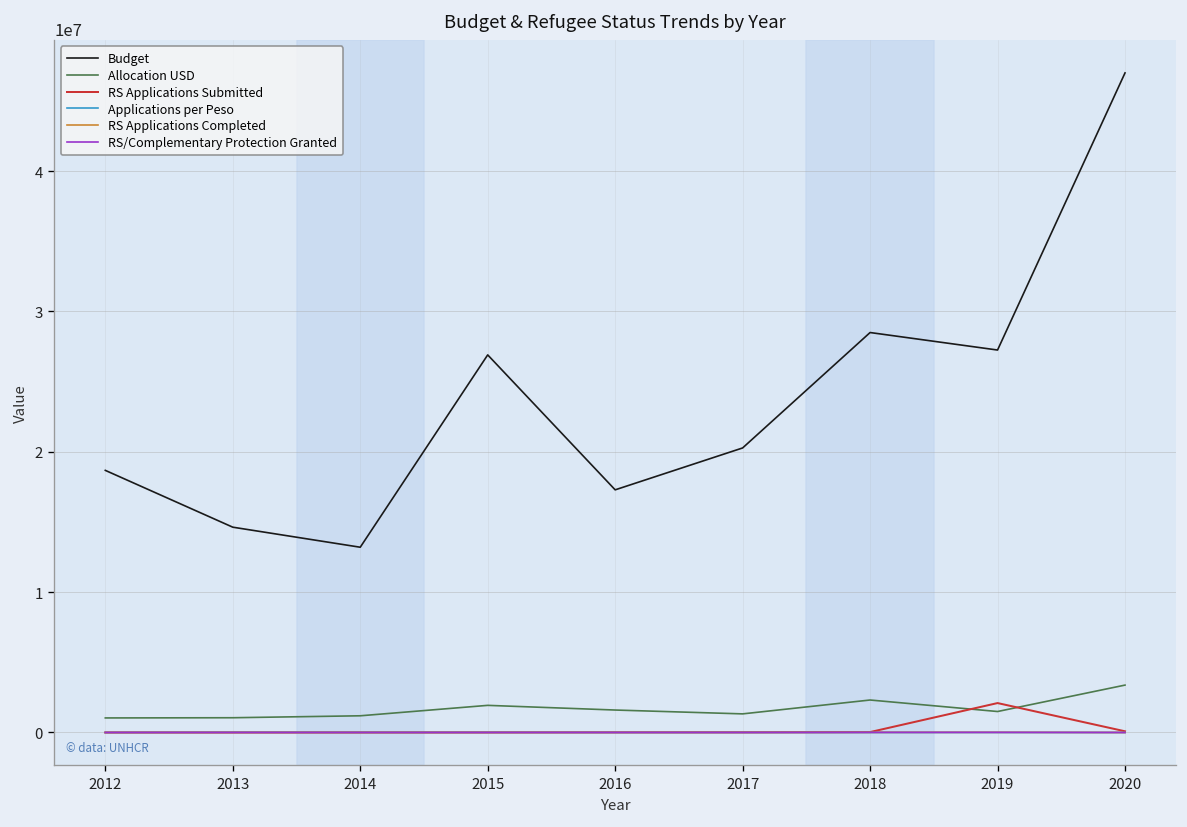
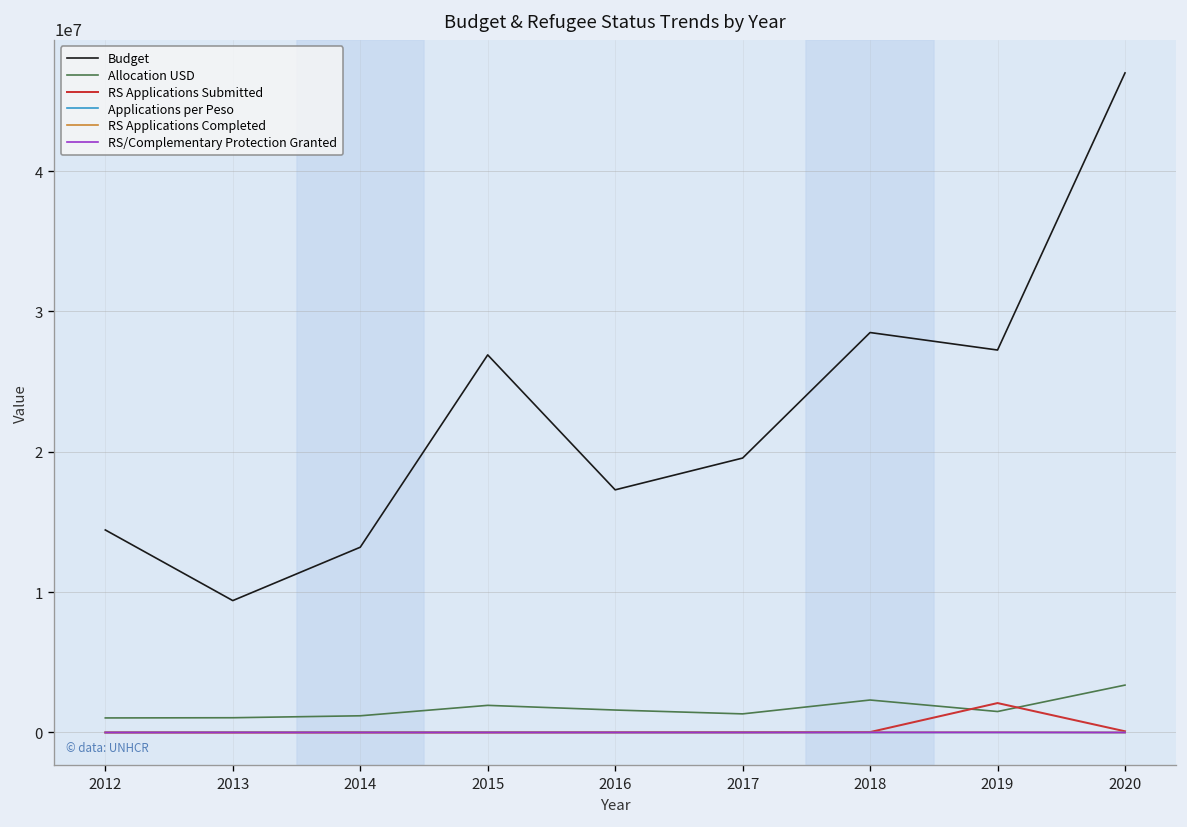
Budget, 2012: 18700000 -> 14400000
Budget, 2013: 14600000 -> 9400000
Budget, 2017: 20300000 -> 19600000
